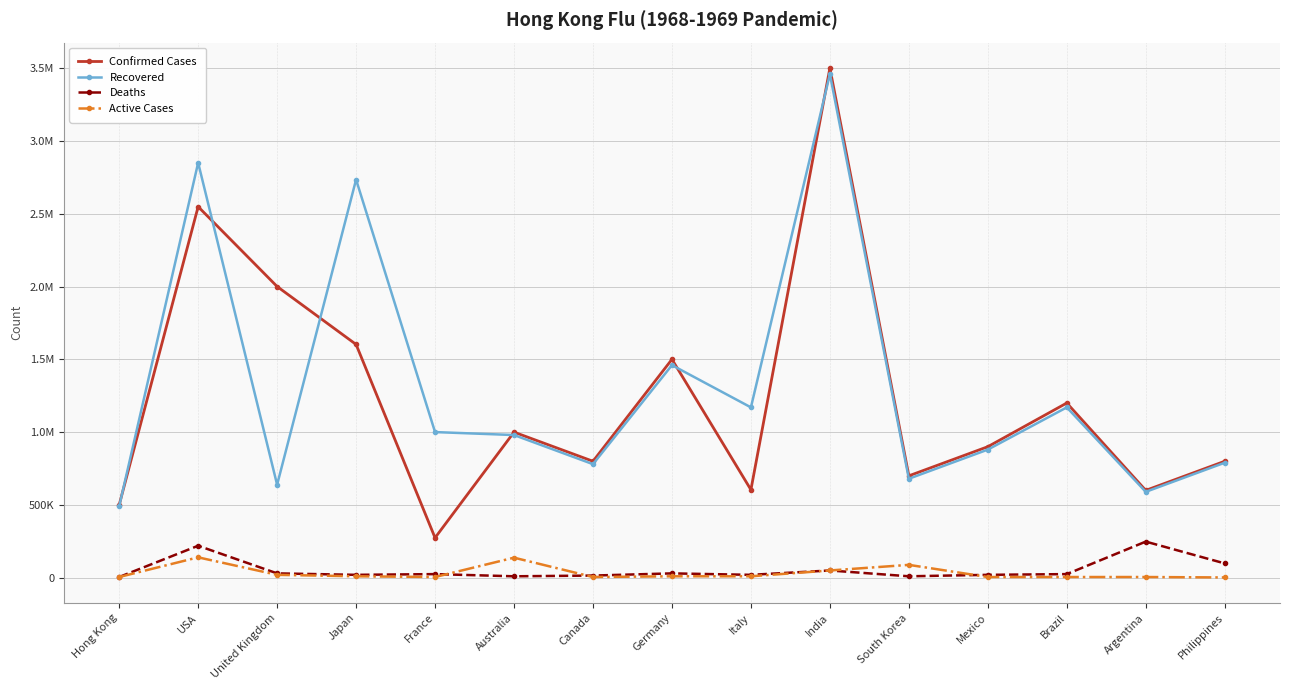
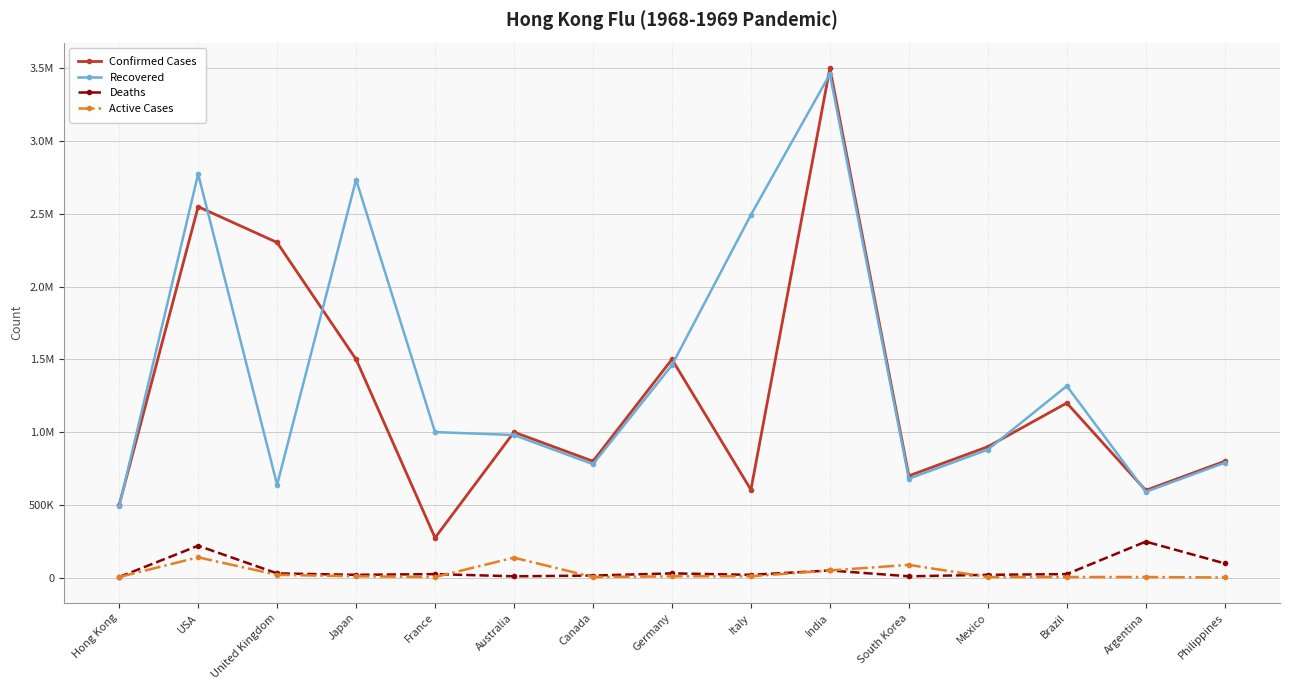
Recovered, USA: 2850000 -> 2770000
Confirmed Cases, United Kingdom: 2000000 -> 2300000
Confirmed Cases, Japan: 1600000 -> 1500000
Recovered, Italy: 1170000 -> 2490000
Recovered, Brazil: 1170000 -> 1320000
